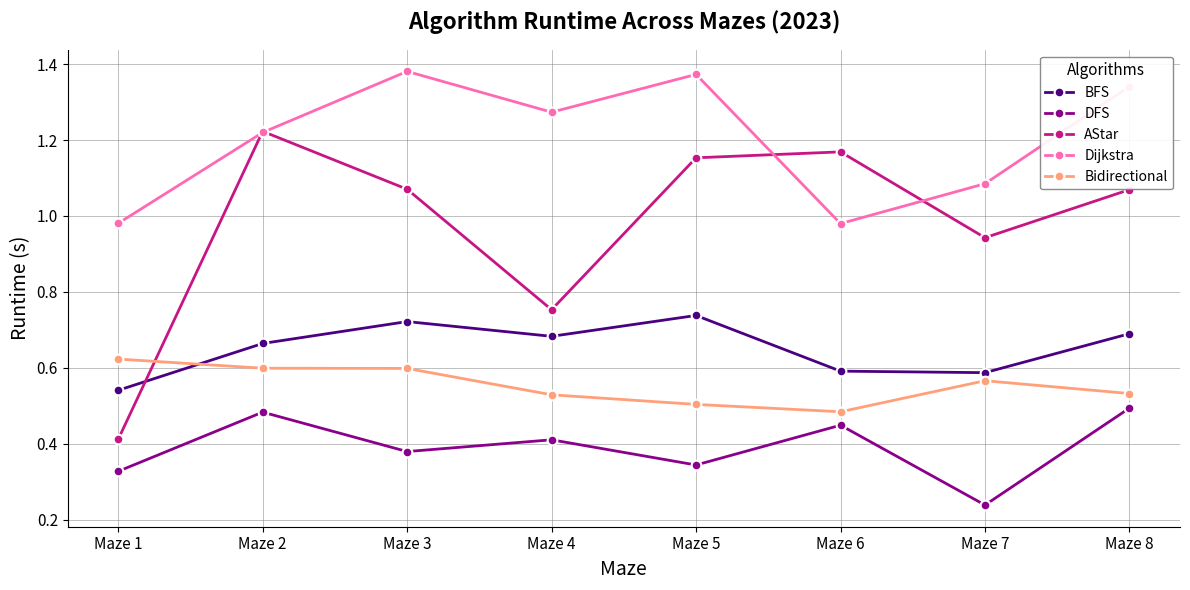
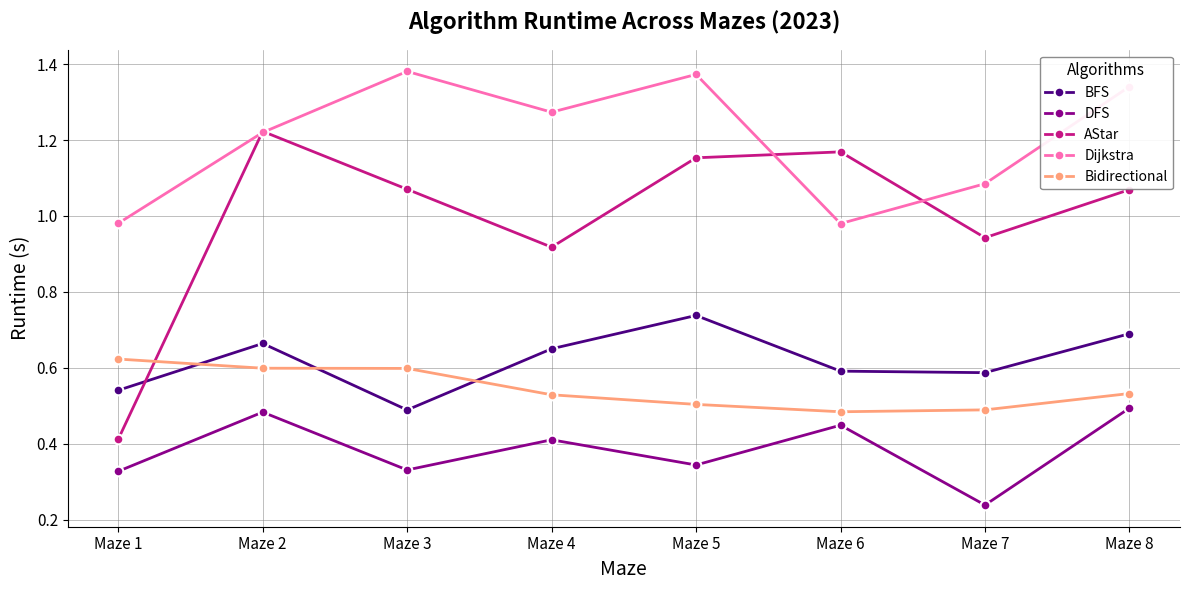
BFS, Maze 3: 0.72 -> 0.49
DFS, Maze 3: 0.38 -> 0.33
BFS, Maze 4: 0.68 -> 0.65
AStar, Maze 4: 0.75 -> 0.92
Bidirectional, Maze 7: 0.57 -> 0.49
